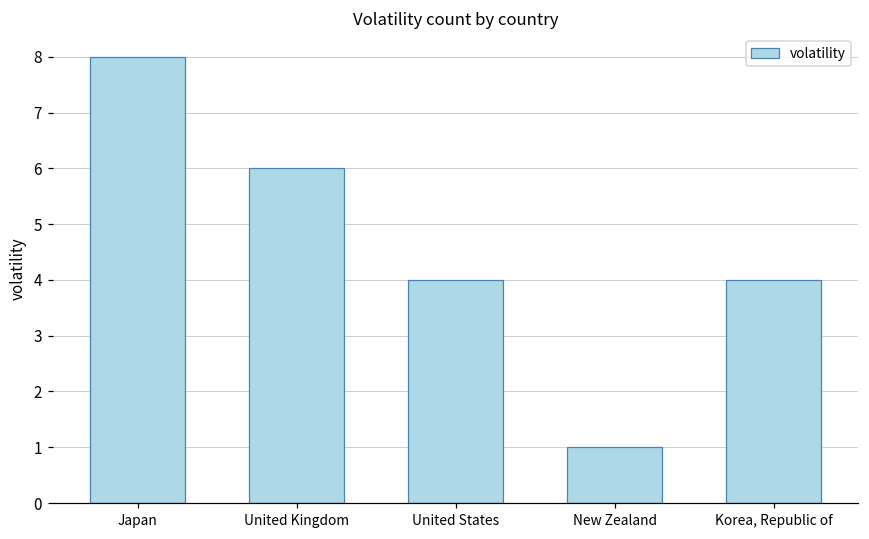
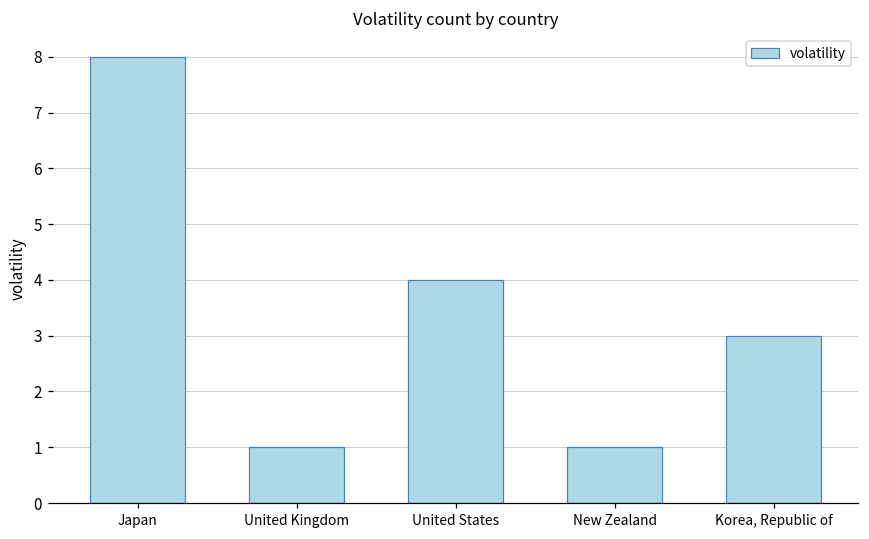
United Kingdom: 6 -> 1
Korea, Republic of: 4 -> 3
